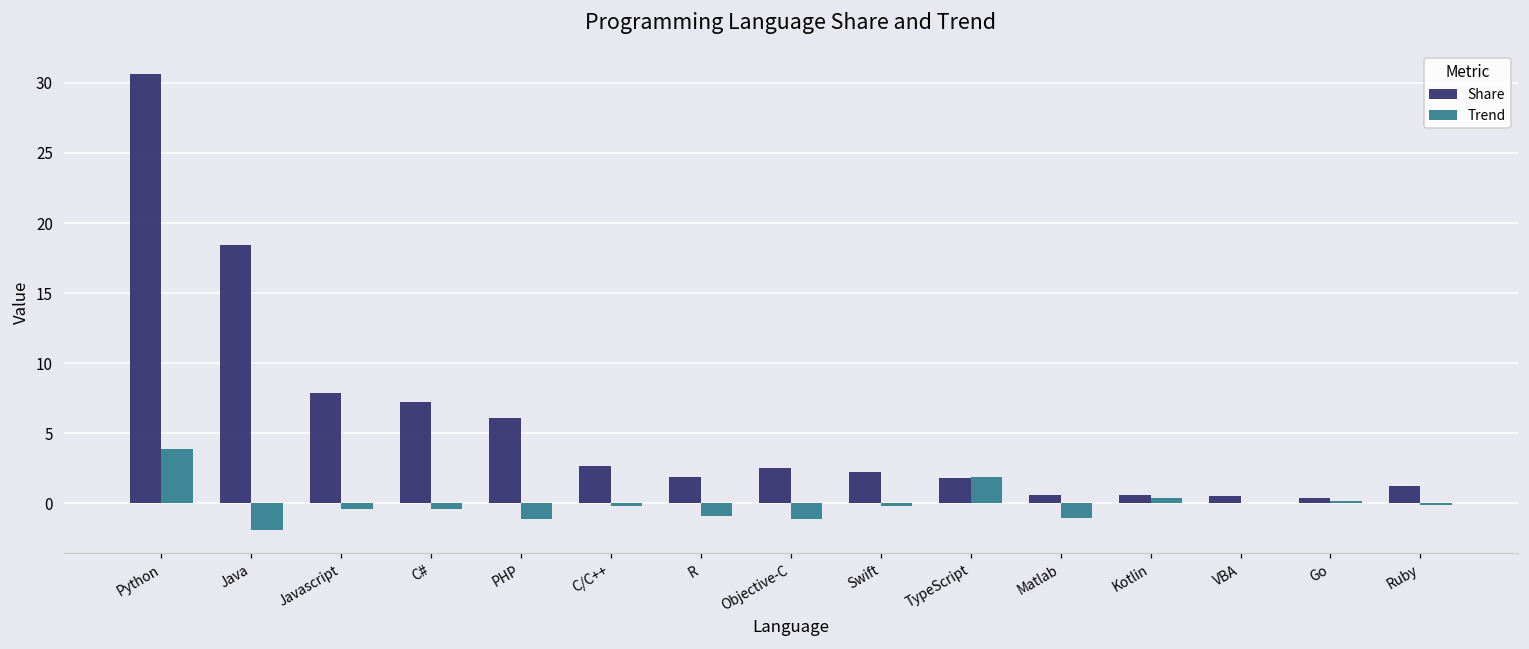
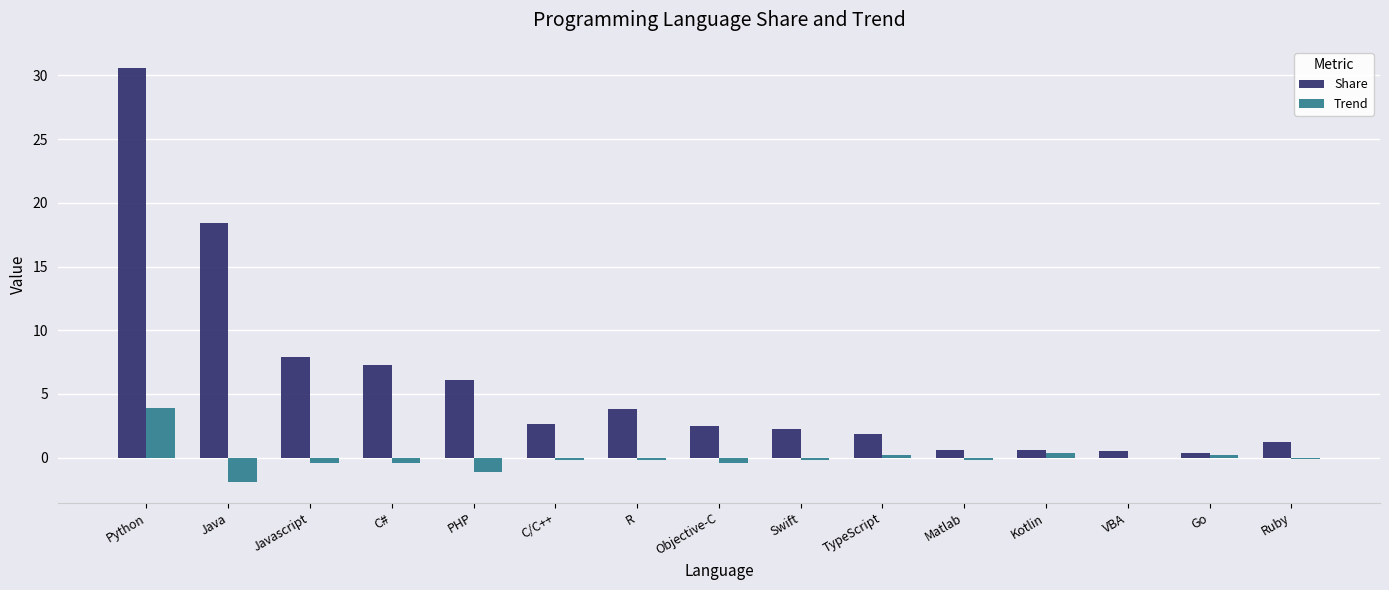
Share, R: 1.9 -> 3.8
Trend, R: -0.9 -> -0.2
Trend, Objective-C: -1.1 -> -0.4
Trend, TypeScript: 1.9 -> 0.2
Trend, Matlab: -1.0 -> -0.2
